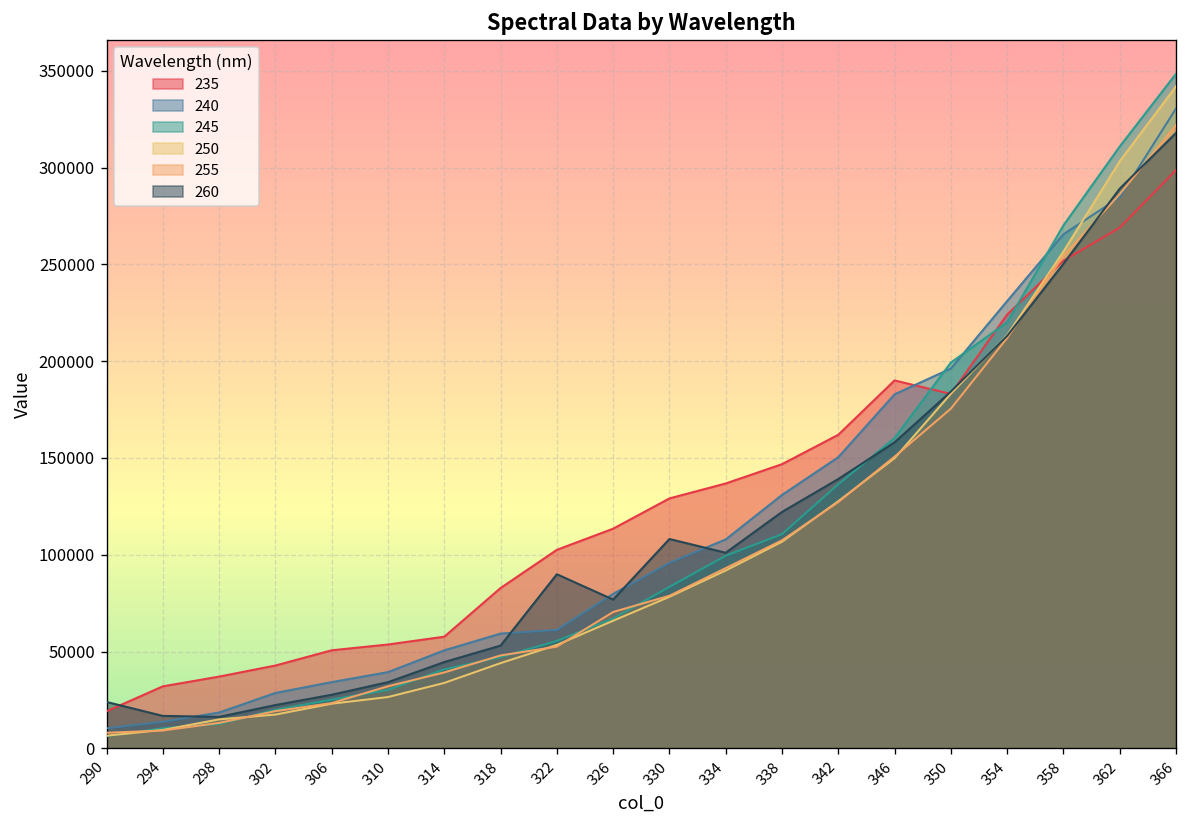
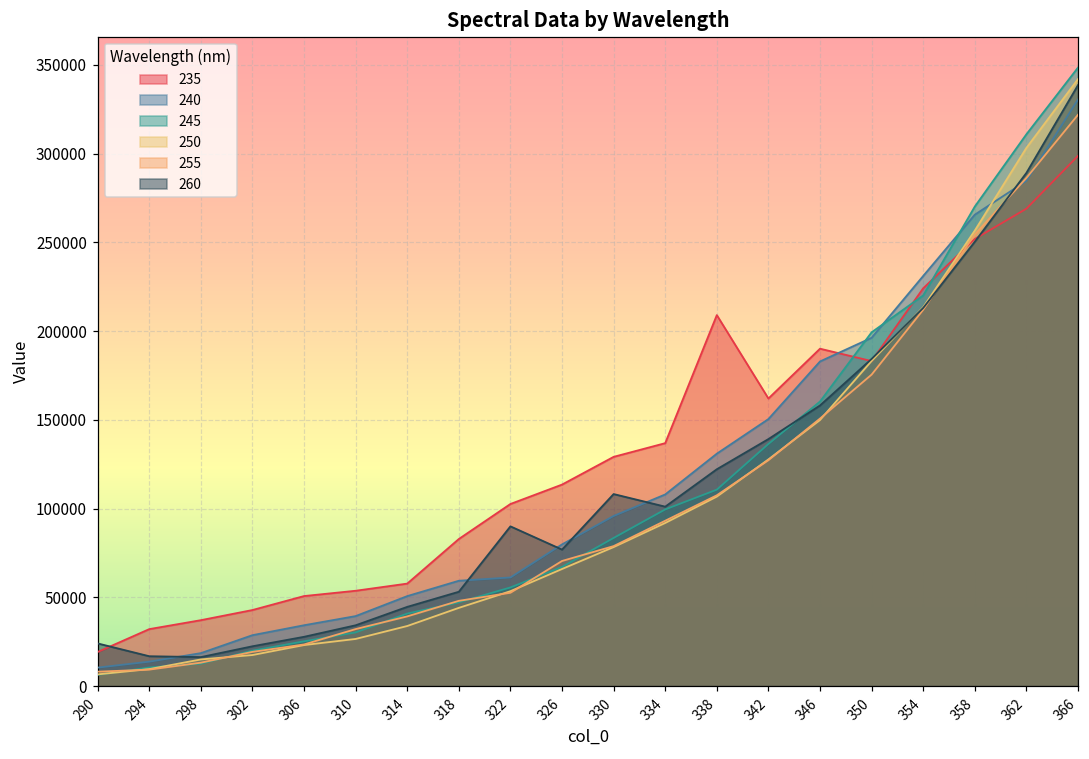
235, 338: 147000 -> 209000
260, 366: 318000 -> 339000
